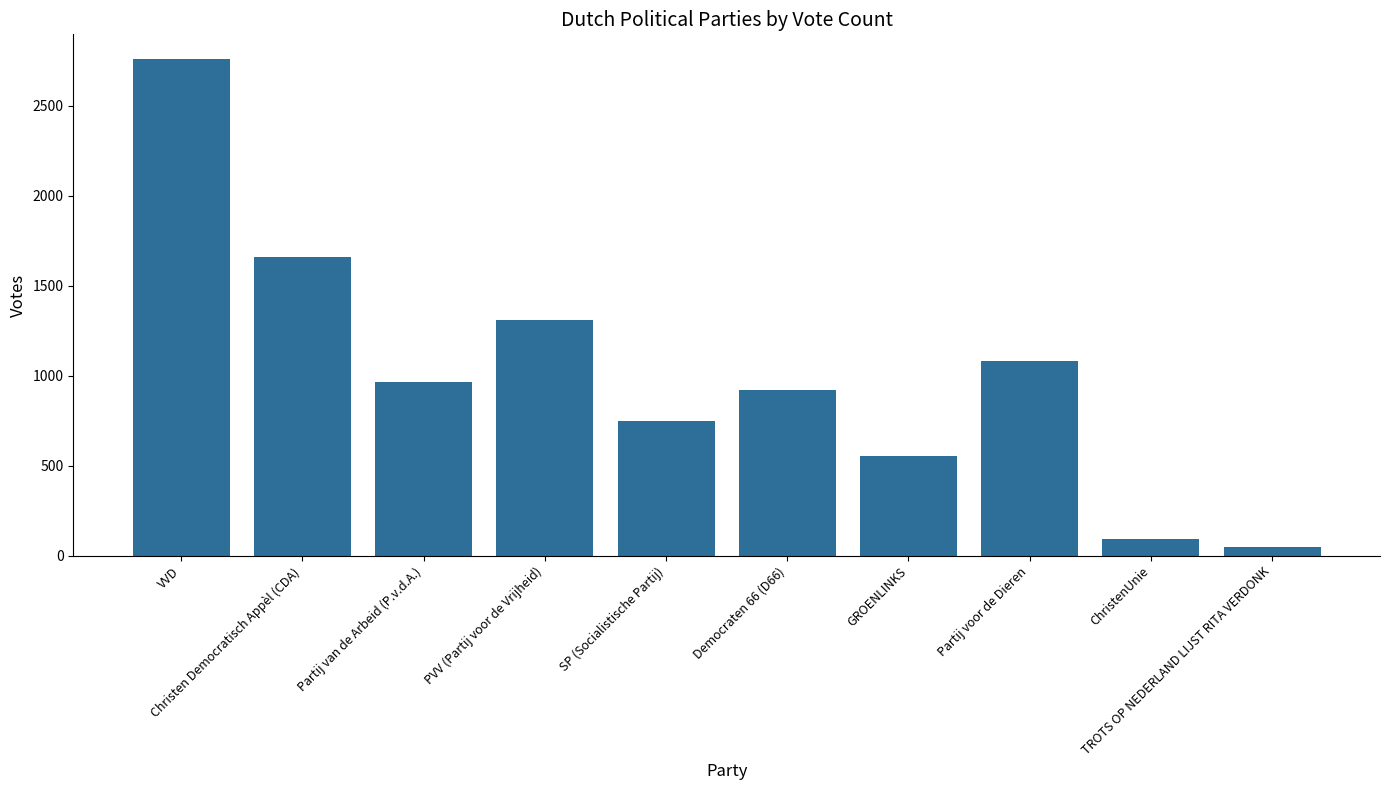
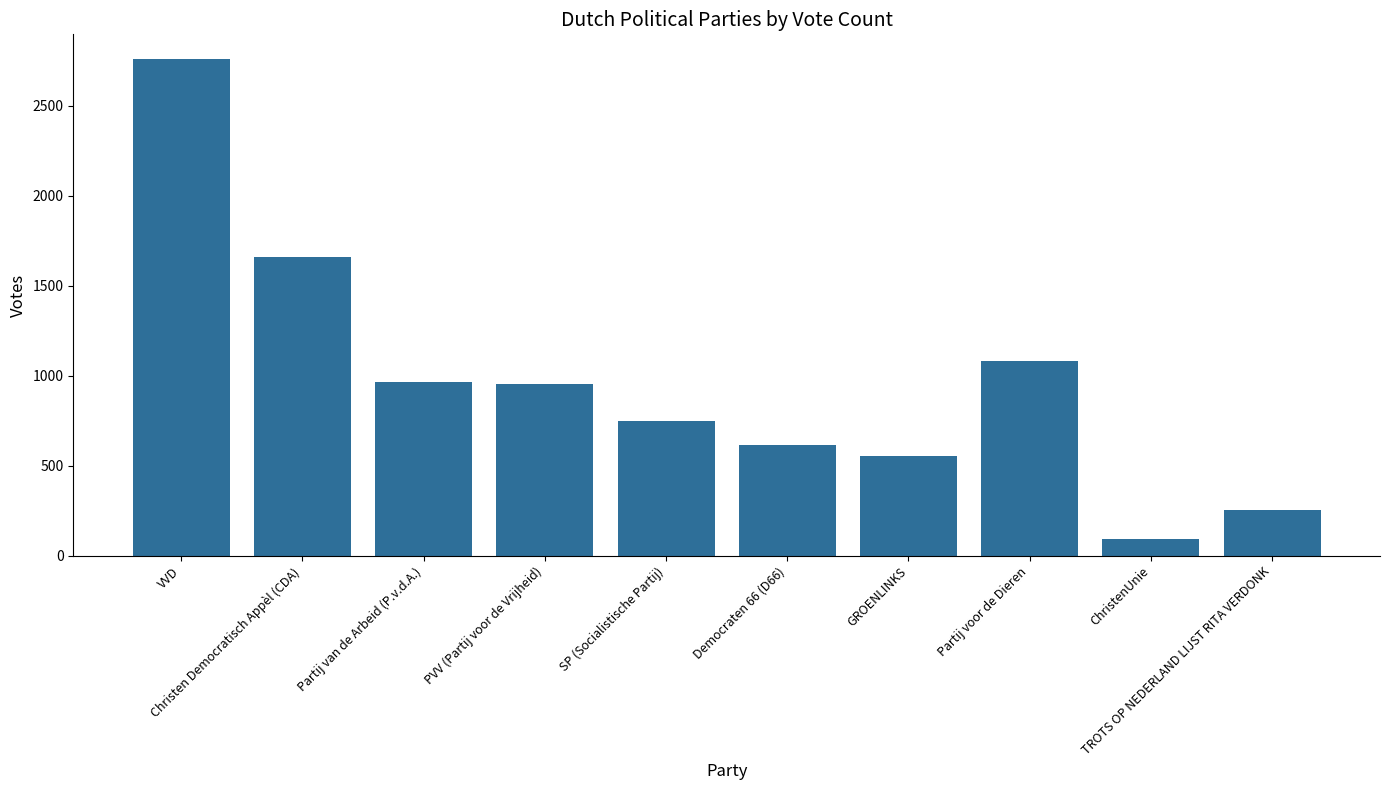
PVV (Partij voor de Vrijheid): 1310 -> 950
Democraten 66 (D66): 920 -> 610
TROTS OP NEDERLAND LIJST RITA VERDONK: 50 -> 250
